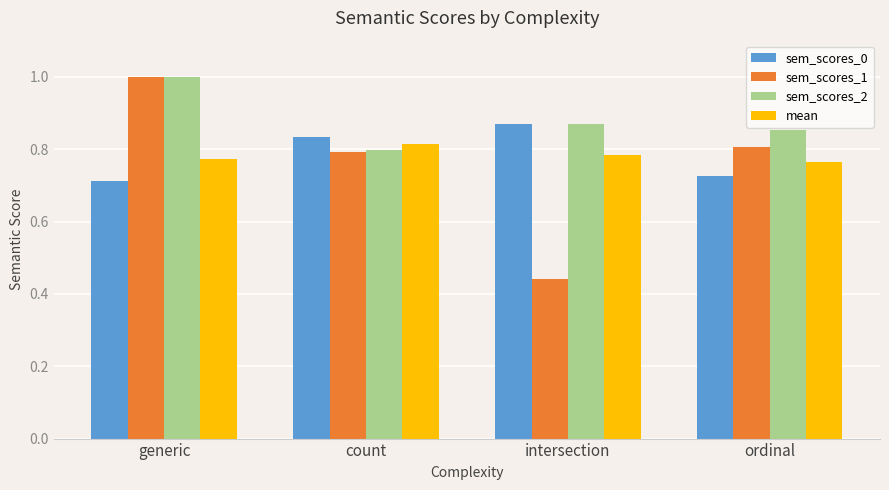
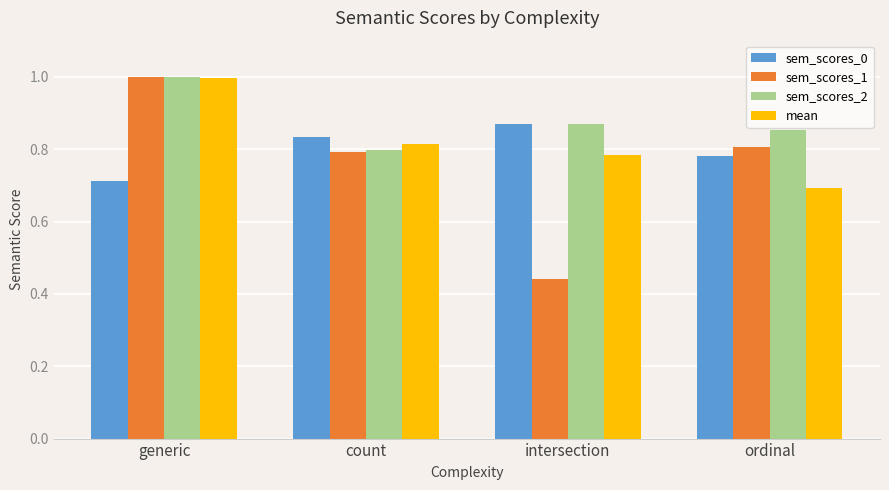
mean, generic: 0.77 -> 1.00
sem_scores_0, ordinal: 0.73 -> 0.78
mean, ordinal: 0.77 -> 0.69
